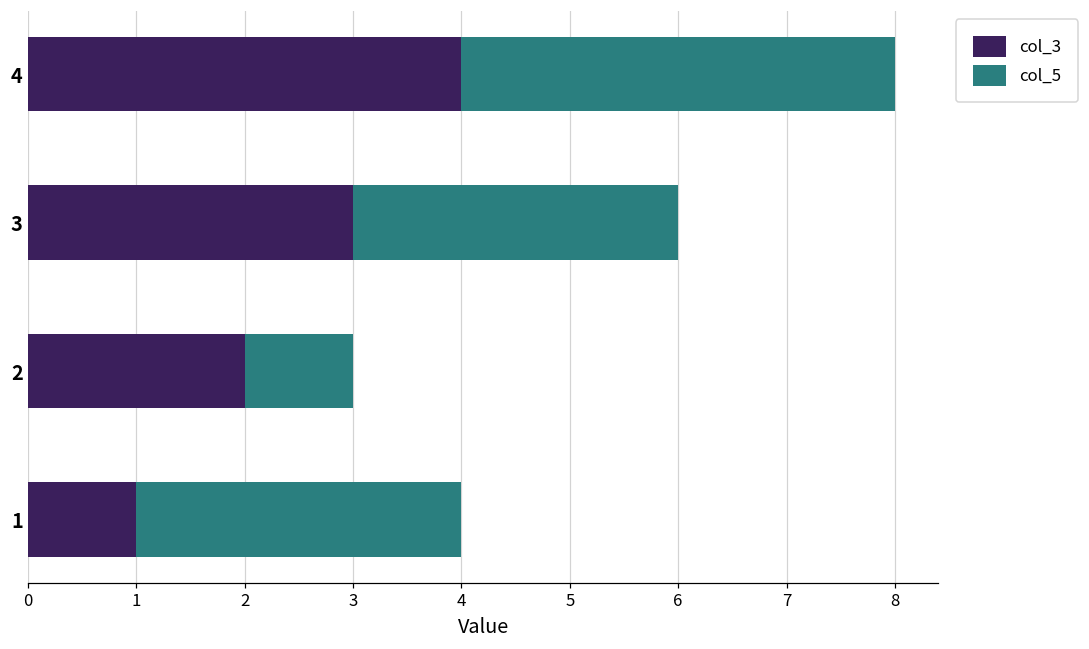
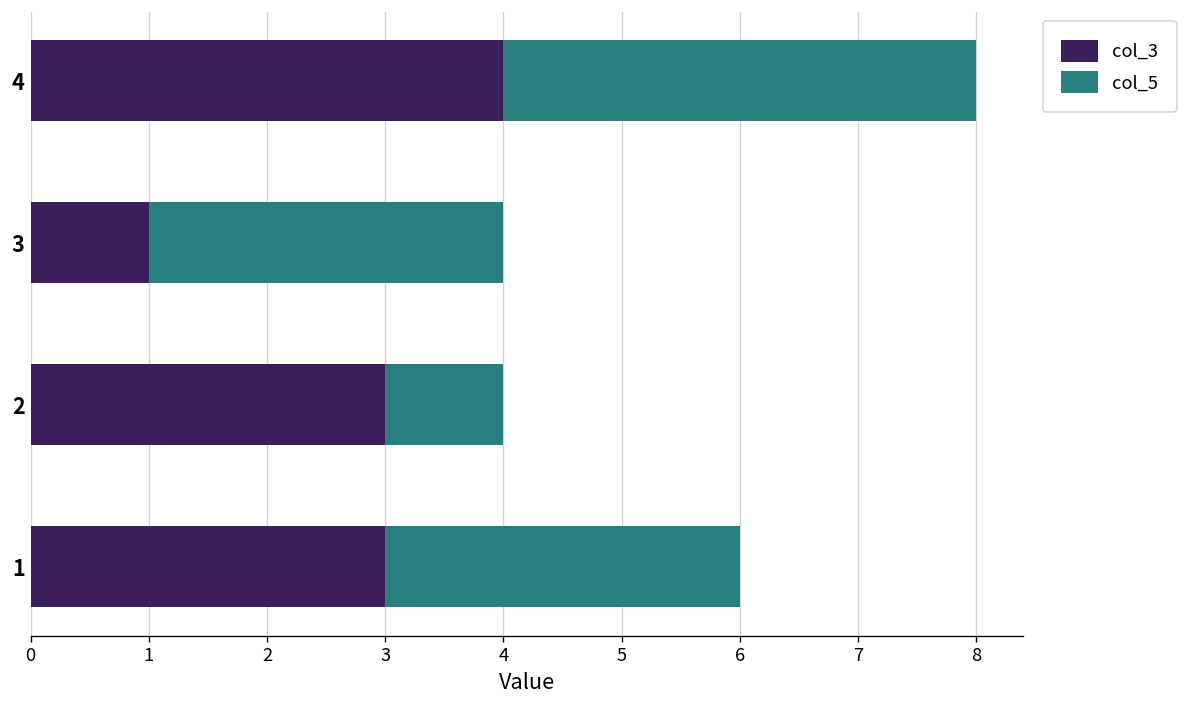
col_3, 3: 3 -> 1
col_3, 2: 2 -> 3
col_3, 1: 1 -> 3
